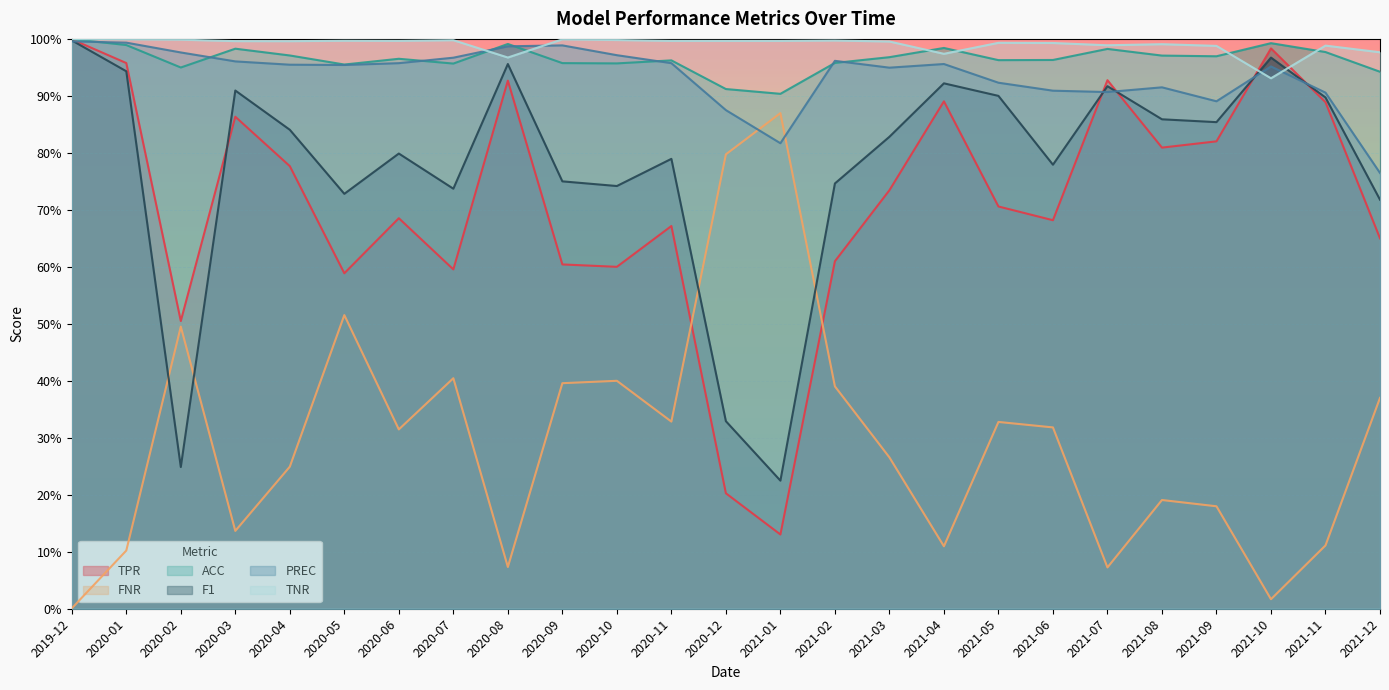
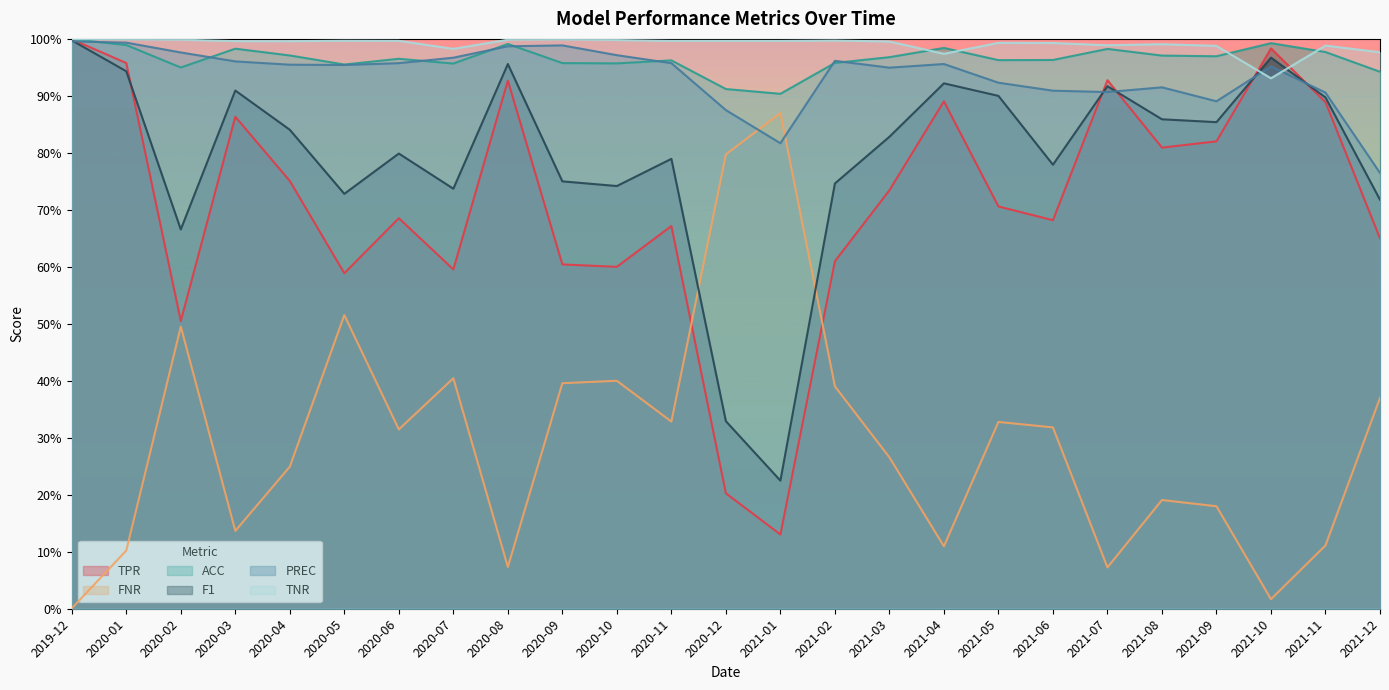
F1, 2020-02: 25% -> 67%
TPR, 2020-04: 78% -> 75%
TNR, 2020-07: 100% -> 98%
TNR, 2020-08: 97% -> 100%
